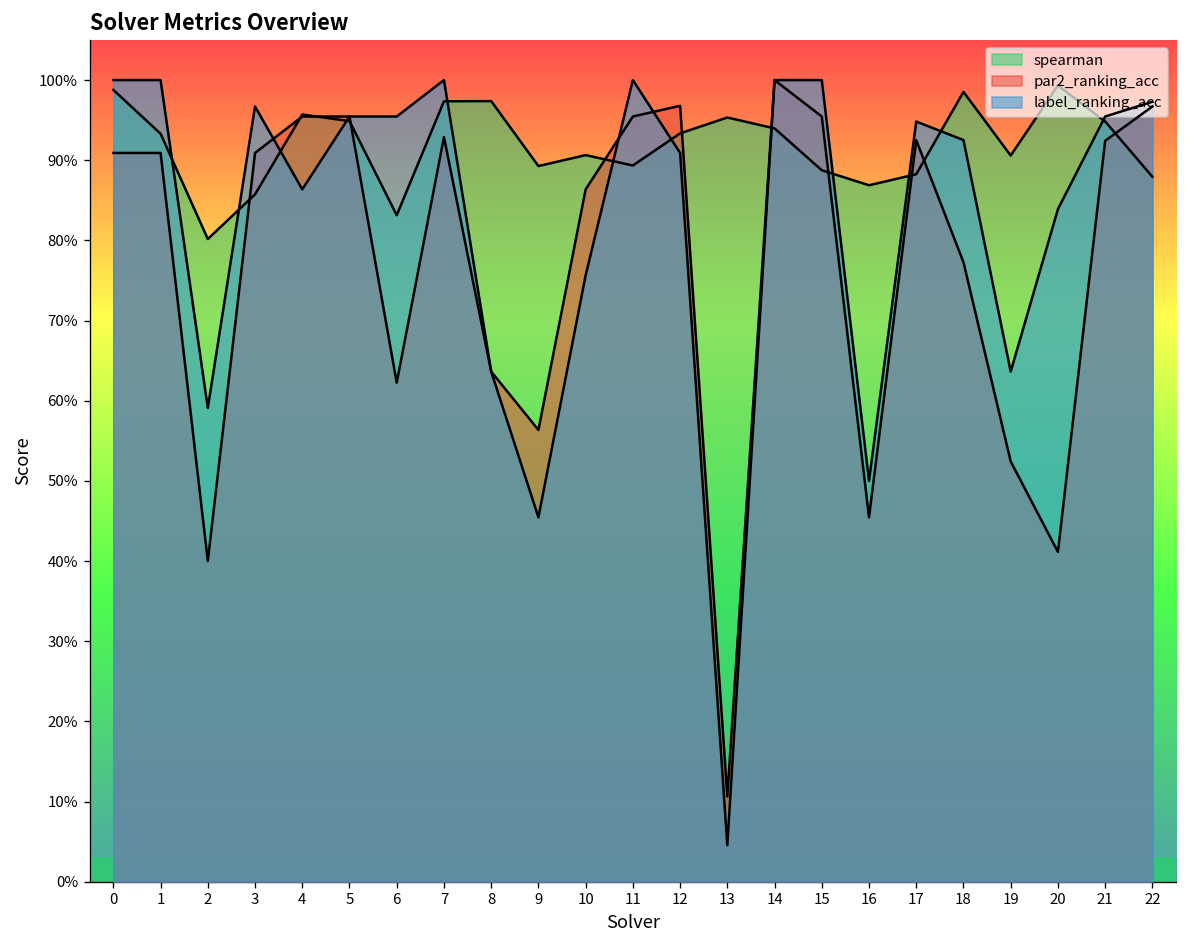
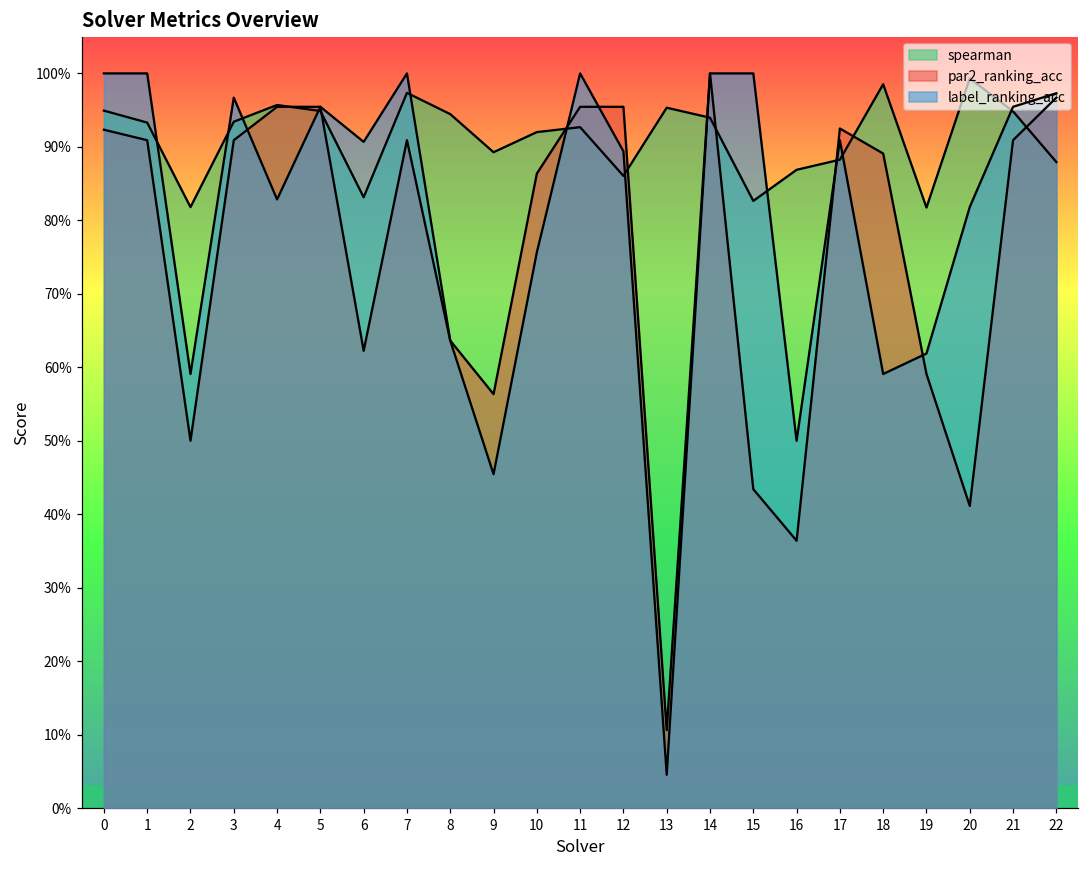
spearman, 0: 99% -> 95%
par2_ranking_acc, 0: 91% -> 92%
spearman, 2: 80% -> 82%
par2_ranking_acc, 2: 40% -> 50%
spearman, 3: 86% -> 93%
label_ranking_acc, 4: 86% -> 83%
label_ranking_acc, 6: 95% -> 91%
par2_ranking_acc, 7: 93% -> 91%
spearman, 8: 97% -> 94%
spearman, 10: 91% -> 92%
spearman, 11: 89% -> 93%
spearman, 12: 93% -> 86%
par2_ranking_acc, 12: 97% -> 95%
label_ranking_acc, 12: 91% -> 89%
spearman, 15: 89% -> 83%
par2_ranking_acc, 15: 95% -> 43%
par2_ranking_acc, 16: 45% -> 36%
label_ranking_acc, 17: 95% -> 91%
par2_ranking_acc, 18: 77% -> 89%
label_ranking_acc, 18: 93% -> 59%
spearman, 19: 91% -> 82%
par2_ranking_acc, 19: 52% -> 59%
label_ranking_acc, 19: 64% -> 62%
label_ranking_acc, 20: 84% -> 82%
par2_ranking_acc, 21: 92% -> 91%
